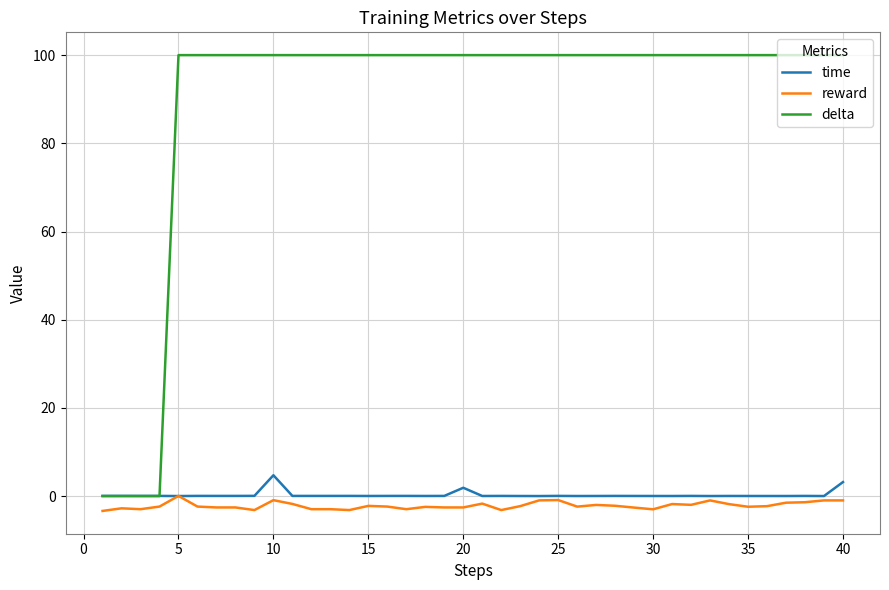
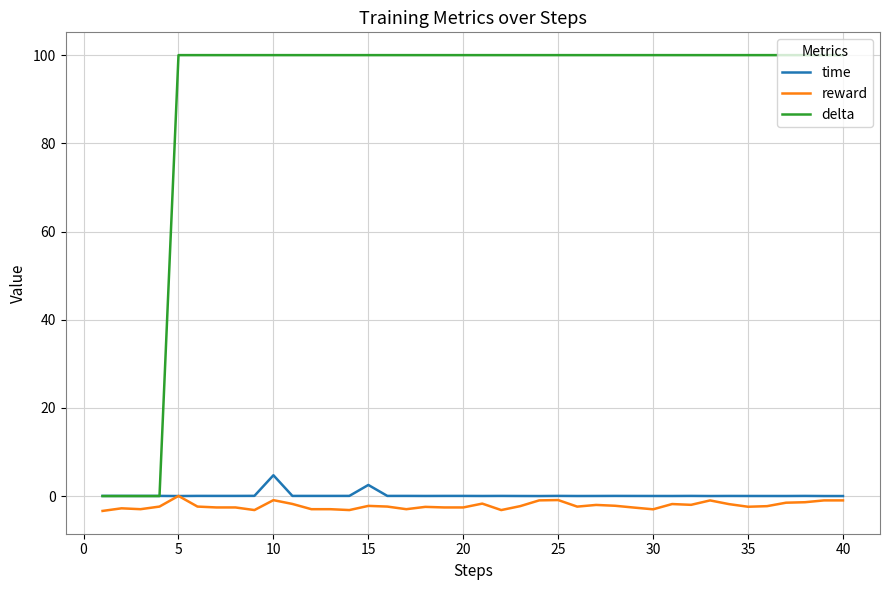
time, 15: 0 -> 3
time, 20: 2 -> 0
time, 40: 3 -> 0
